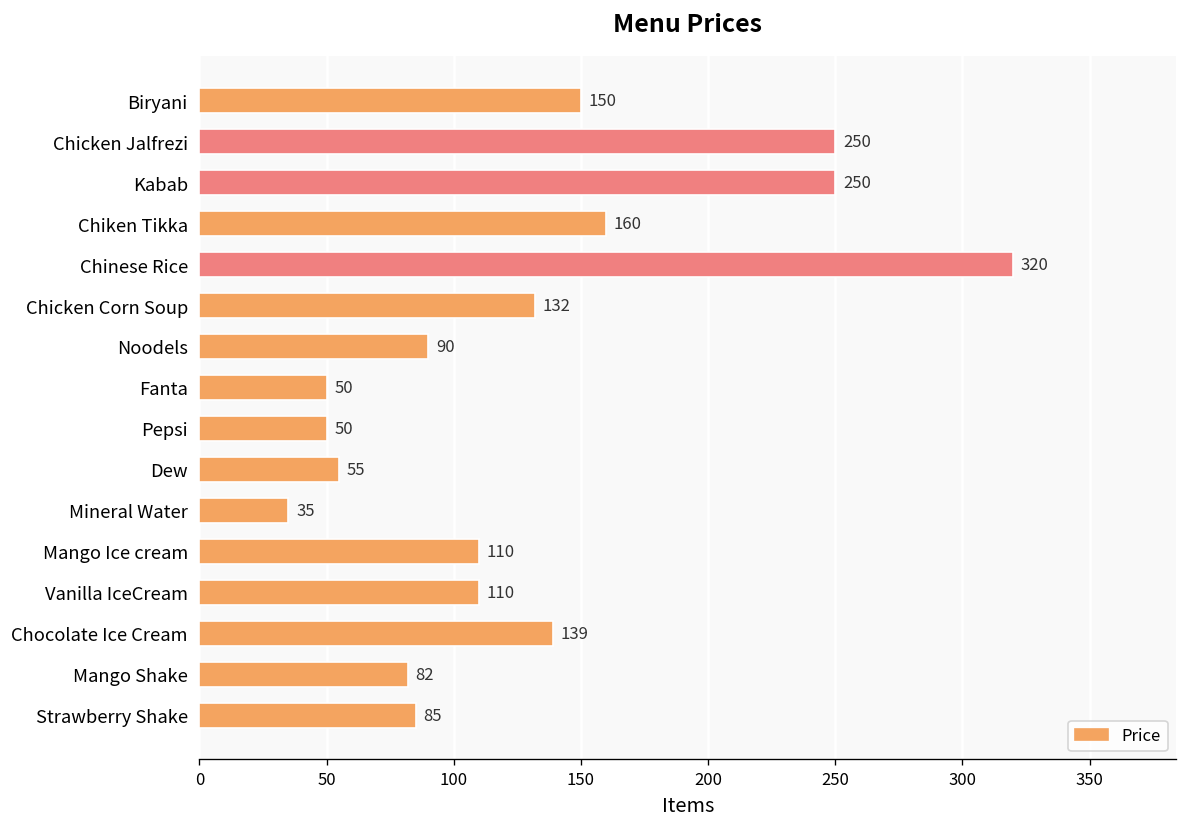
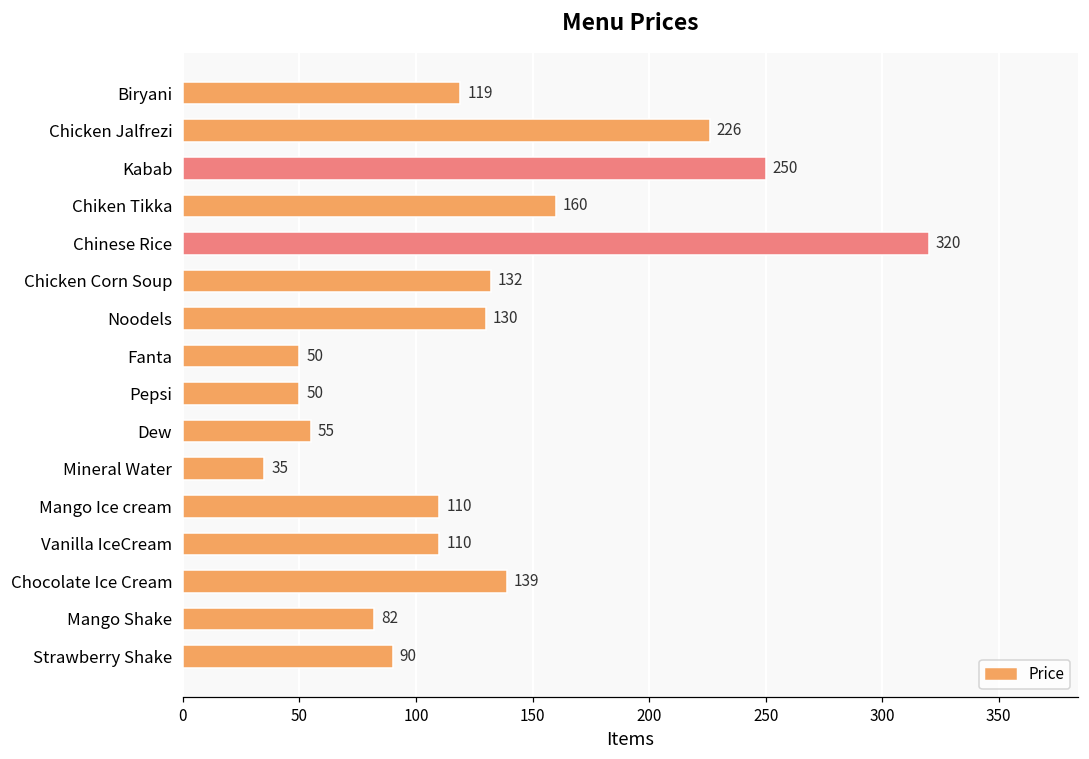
Biryani: 150 -> 119
Chicken Jalfrezi: 250 -> 226
Noodels: 90 -> 130
Strawberry Shake: 85 -> 90
